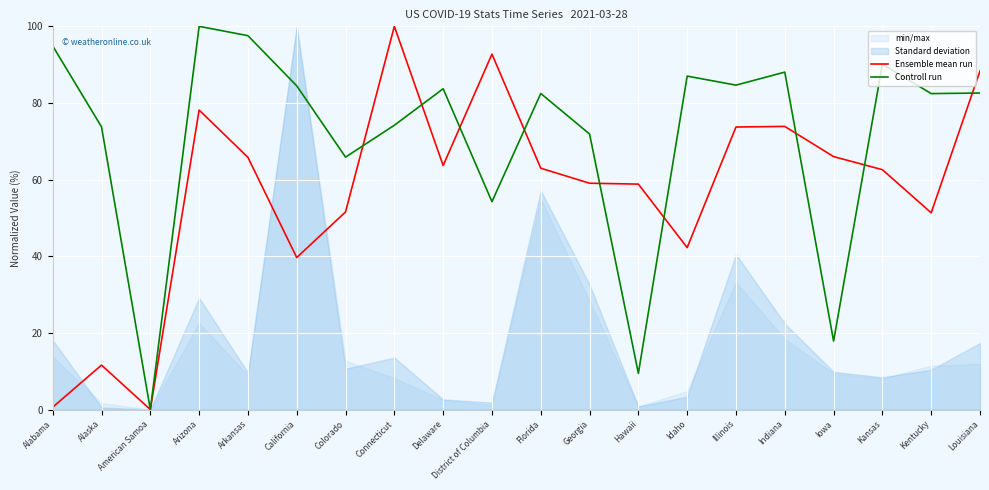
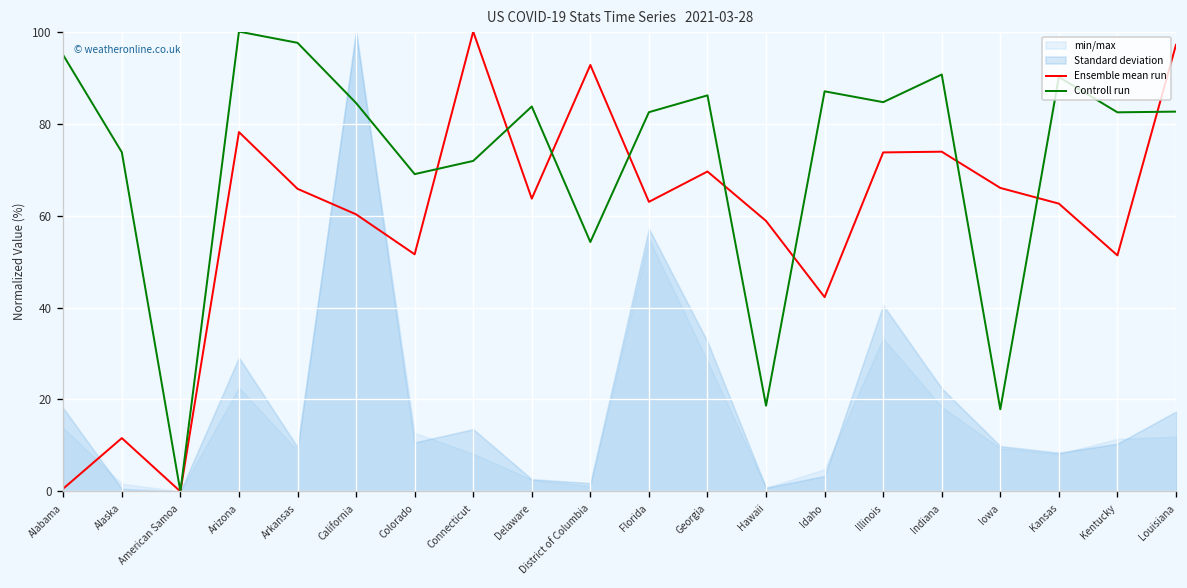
Ensemble mean run, California: 40 -> 60
Controll run, Colorado: 66 -> 69
Controll run, Connecticut: 74 -> 72
Ensemble mean run, Georgia: 59 -> 70
Controll run, Georgia: 72 -> 86
Controll run, Hawaii: 9 -> 19
Controll run, Indiana: 88 -> 91
Ensemble mean run, Louisiana: 88 -> 97
